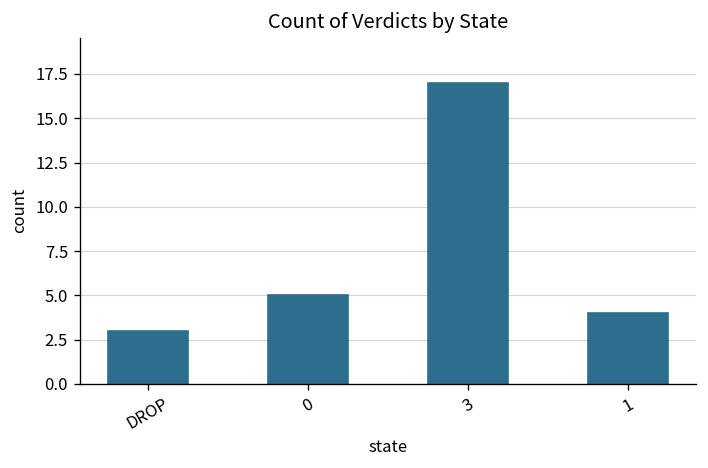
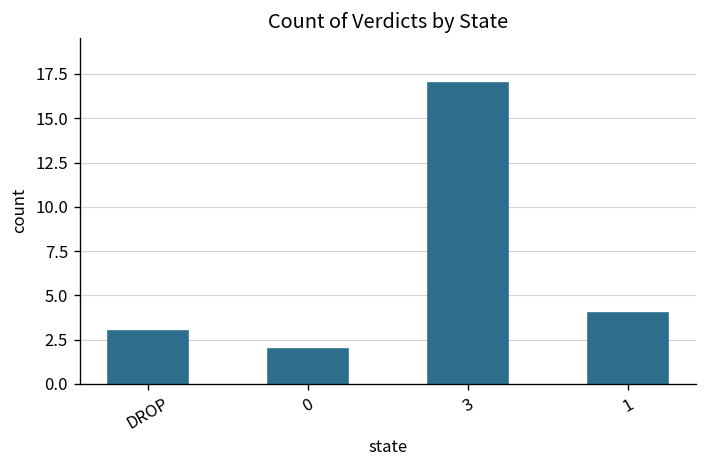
0: 5 -> 2
